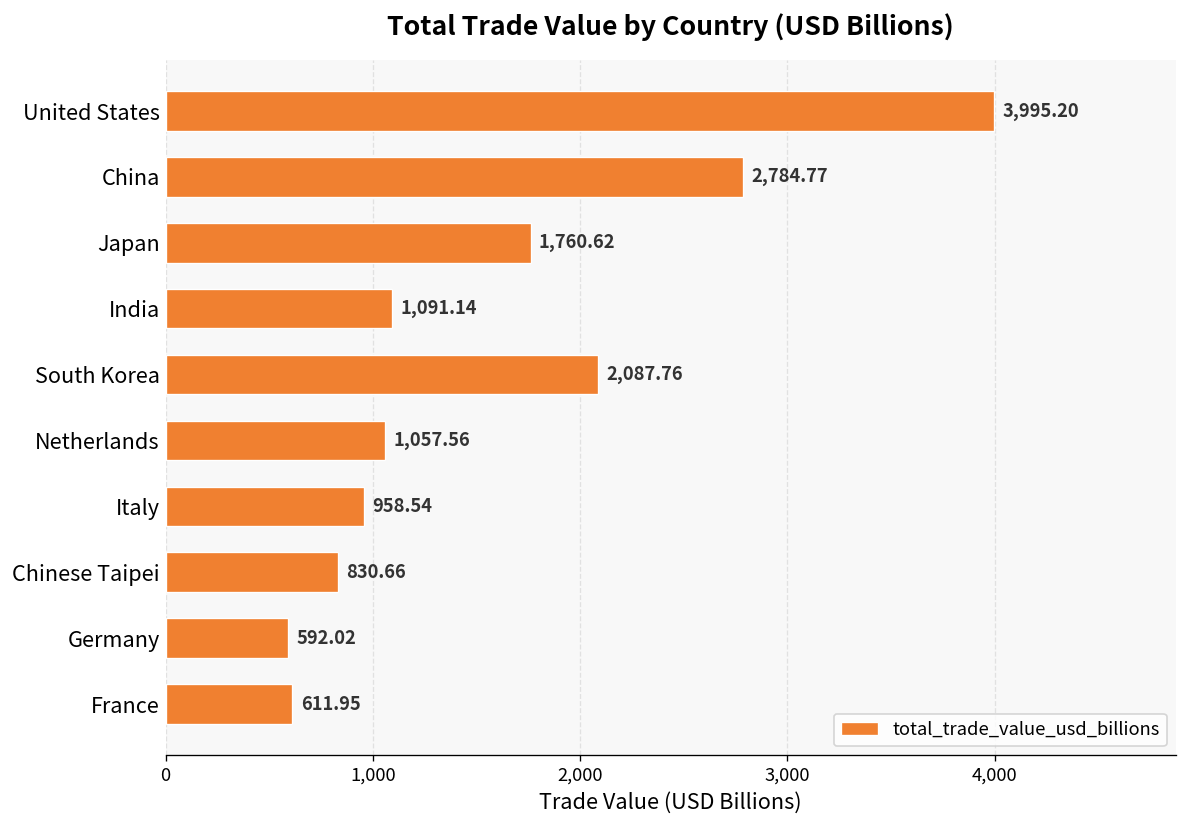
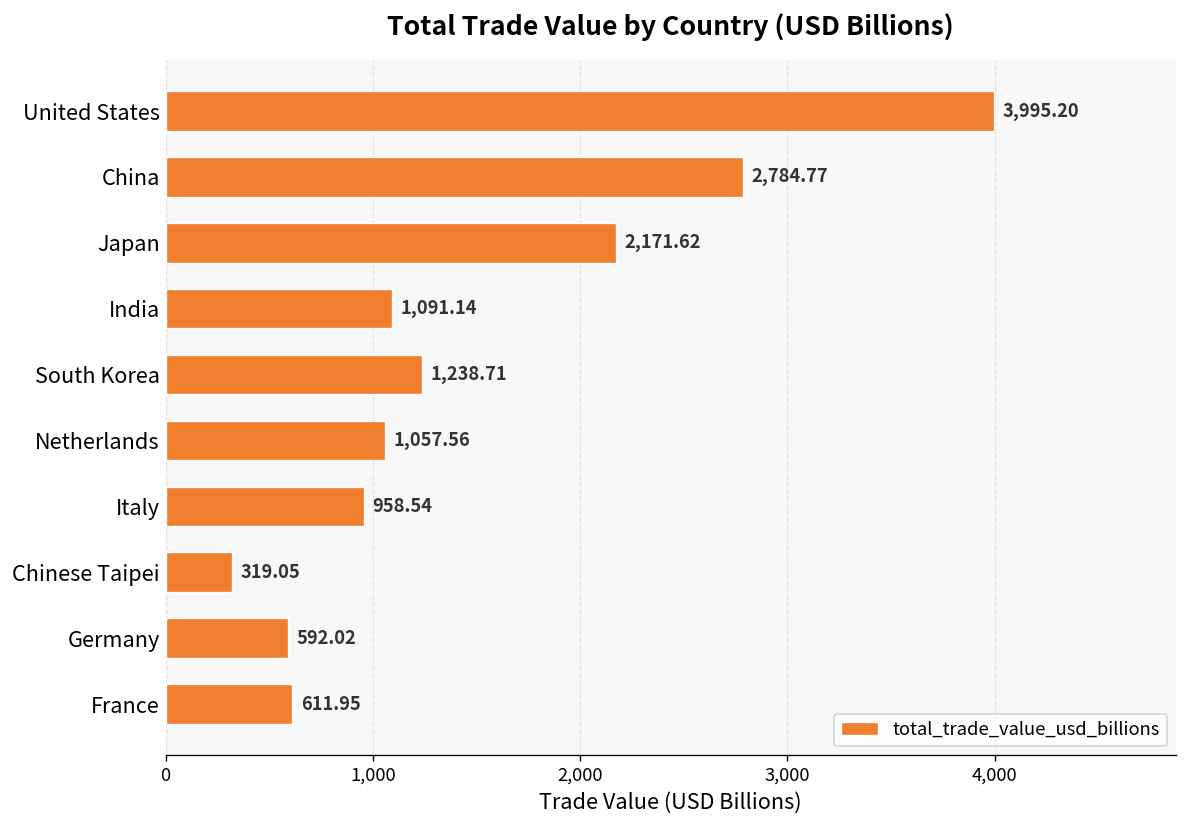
Japan: 1,760.62 -> 2,171.62
South Korea: 2,087.76 -> 1,238.71
Chinese Taipei: 830.66 -> 319.05
